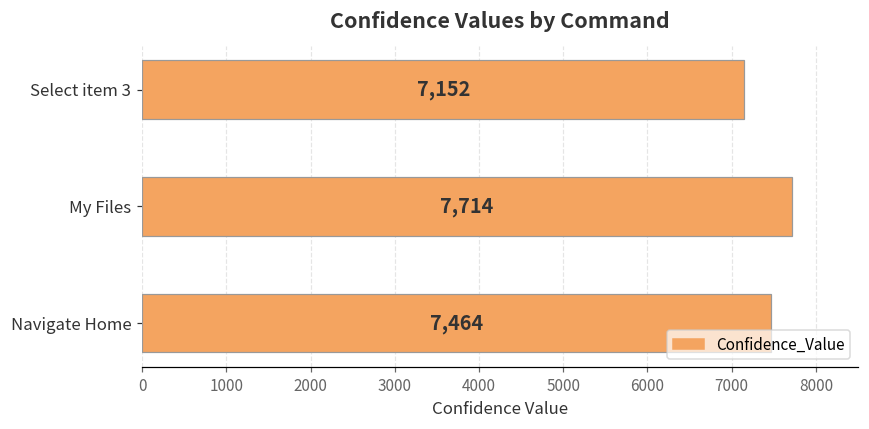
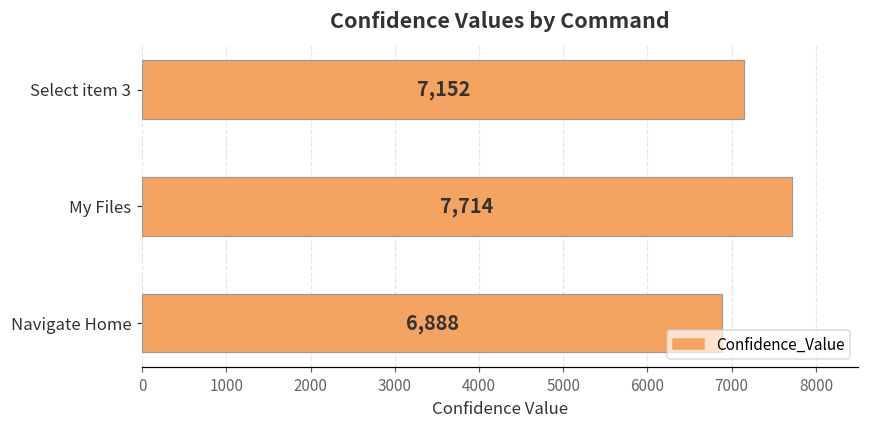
Navigate Home: 7,464 -> 6,888
